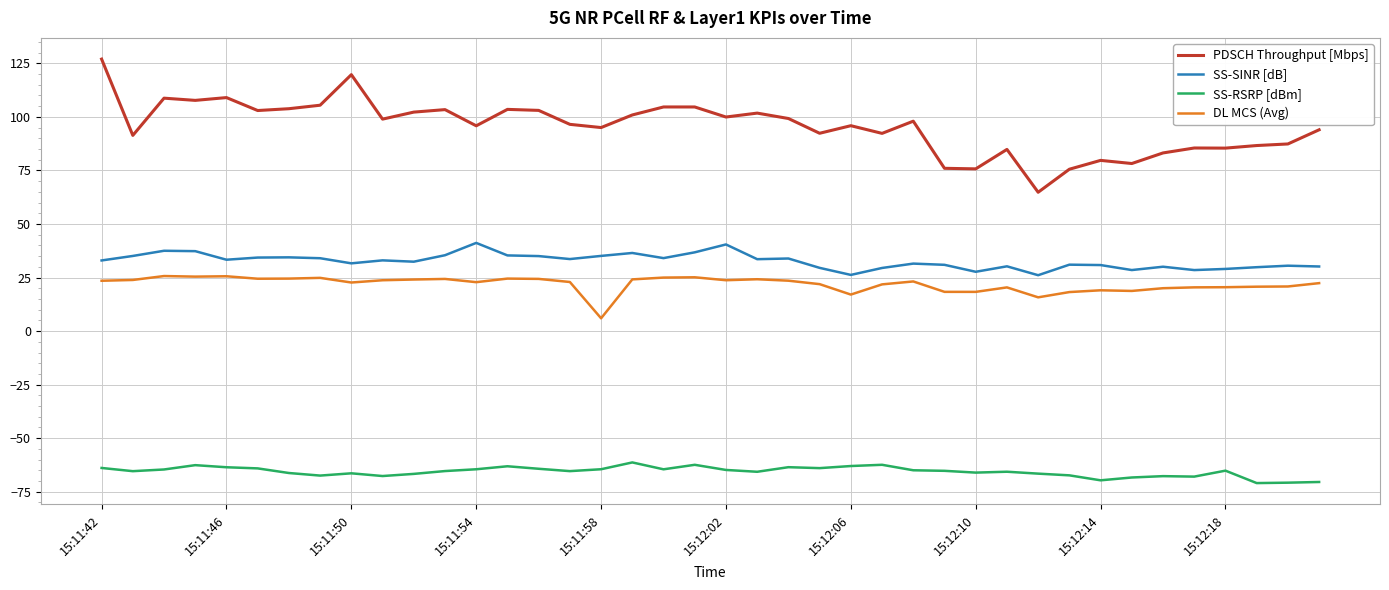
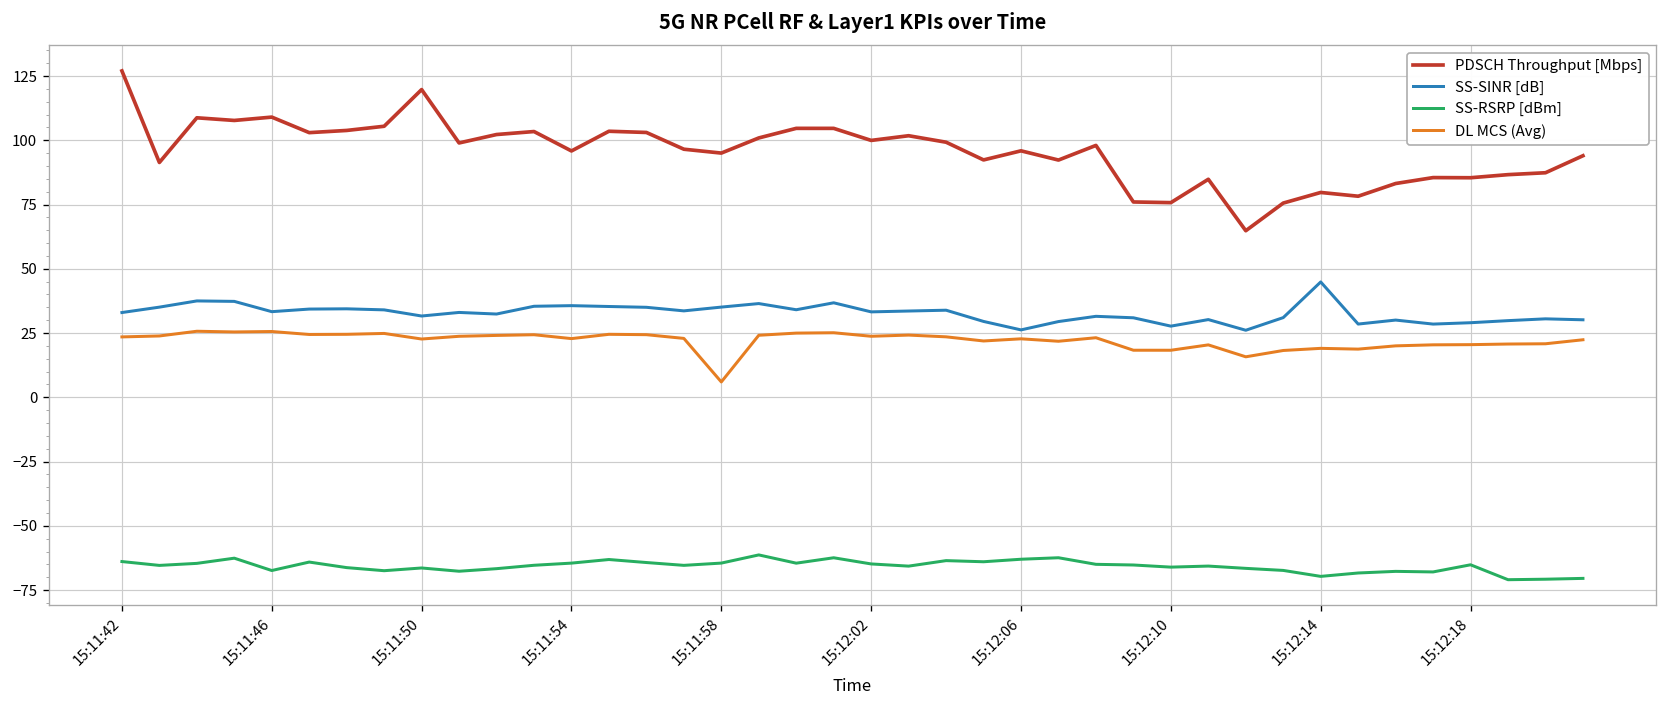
SS-RSRP [dBm], 15:11:46: -64 -> -67
SS-SINR [dB], 15:11:54: 41 -> 36
SS-SINR [dB], 15:12:02: 40 -> 33
DL MCS (Avg), 15:12:06: 17 -> 23
SS-SINR [dB], 15:12:14: 31 -> 45
